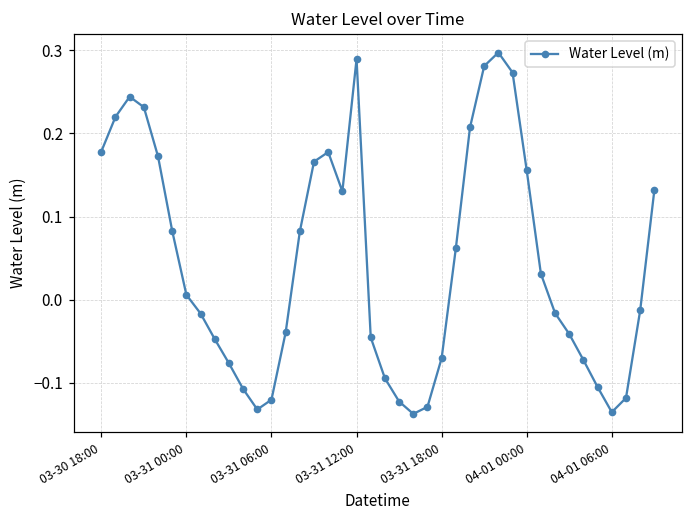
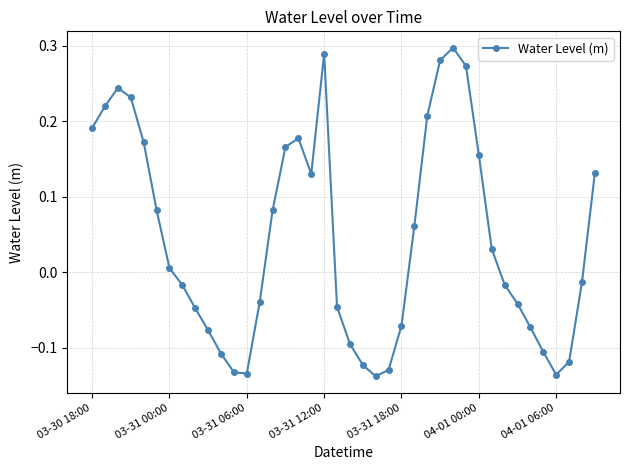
03-30 18:00: 0.18 -> 0.19
03-31 06:00: -0.12 -> -0.13
